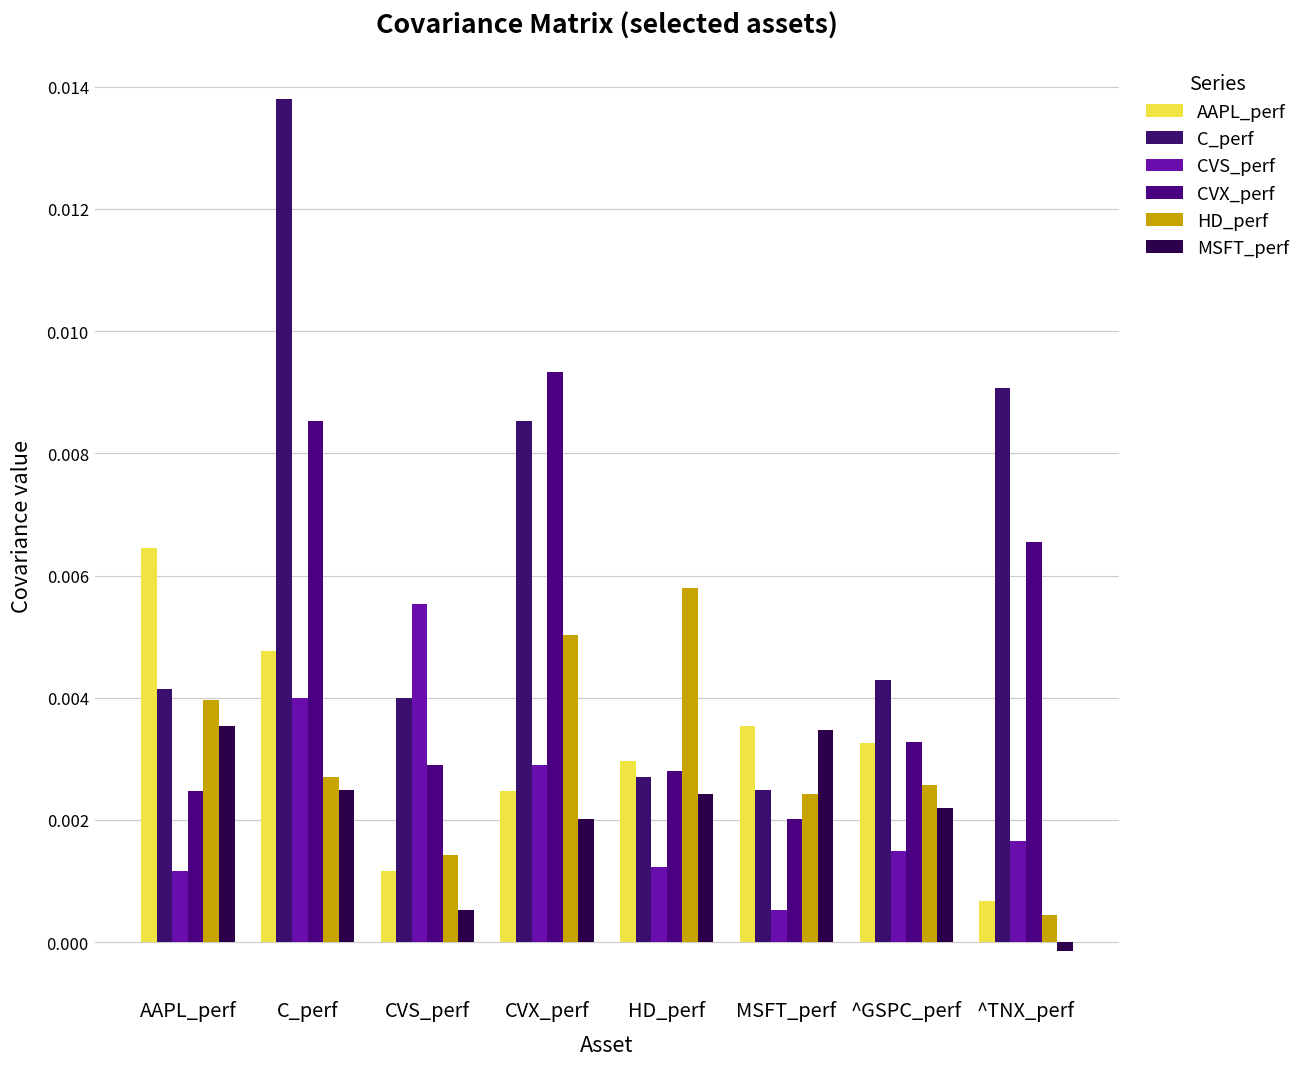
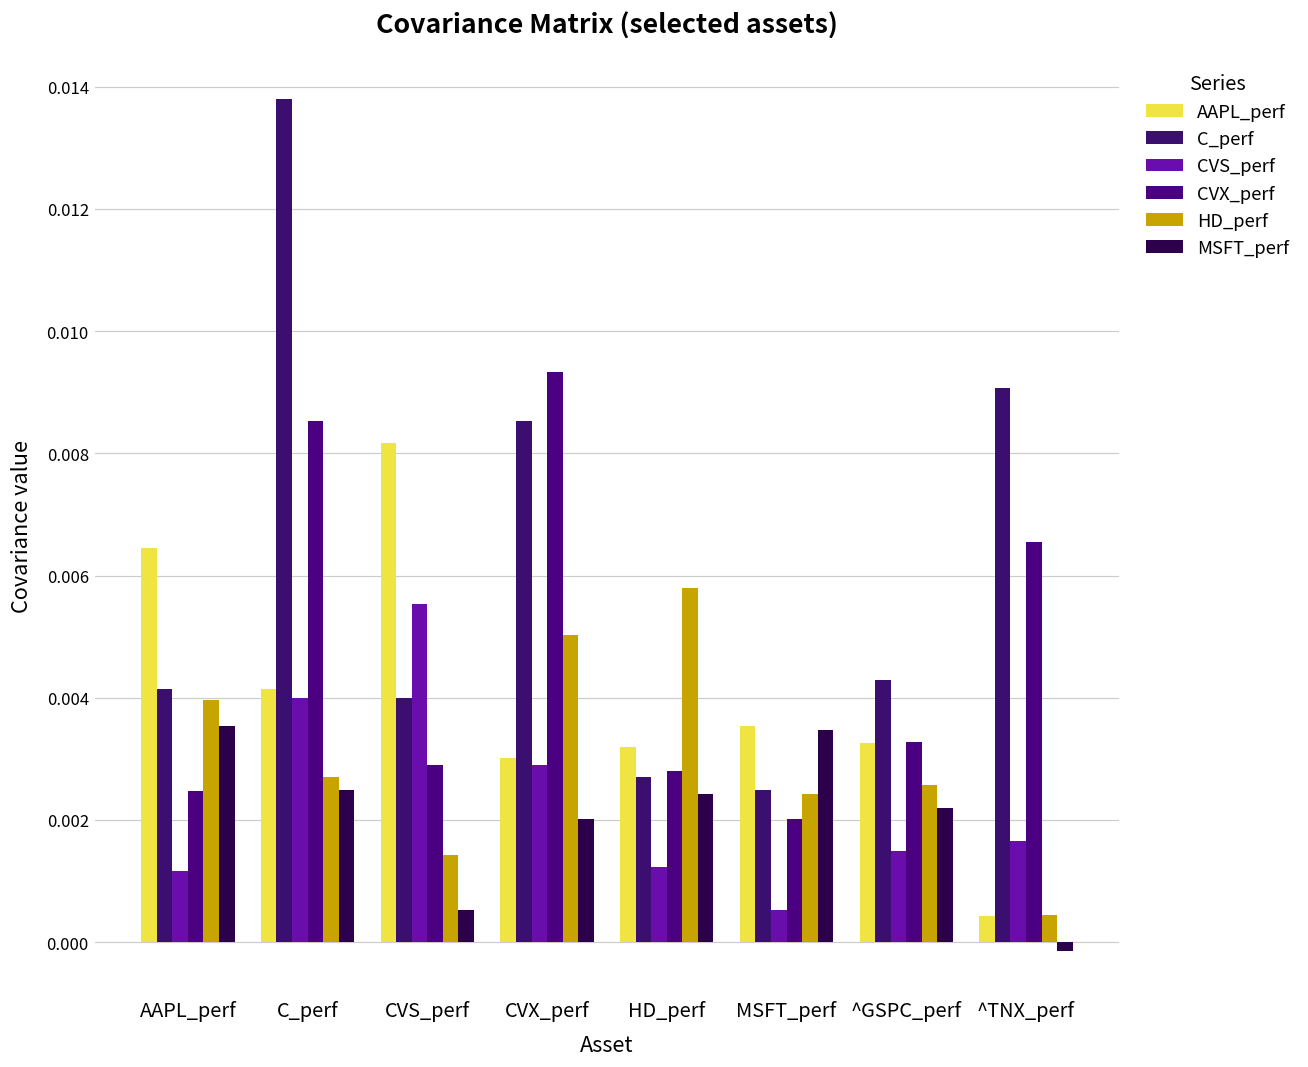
AAPL_perf, C_perf: 0.0048 -> 0.0041
AAPL_perf, CVS_perf: 0.0012 -> 0.0082
AAPL_perf, CVX_perf: 0.0025 -> 0.0030
AAPL_perf, HD_perf: 0.0030 -> 0.0032
AAPL_perf, ^TNX_perf: 0.0007 -> 0.0004
